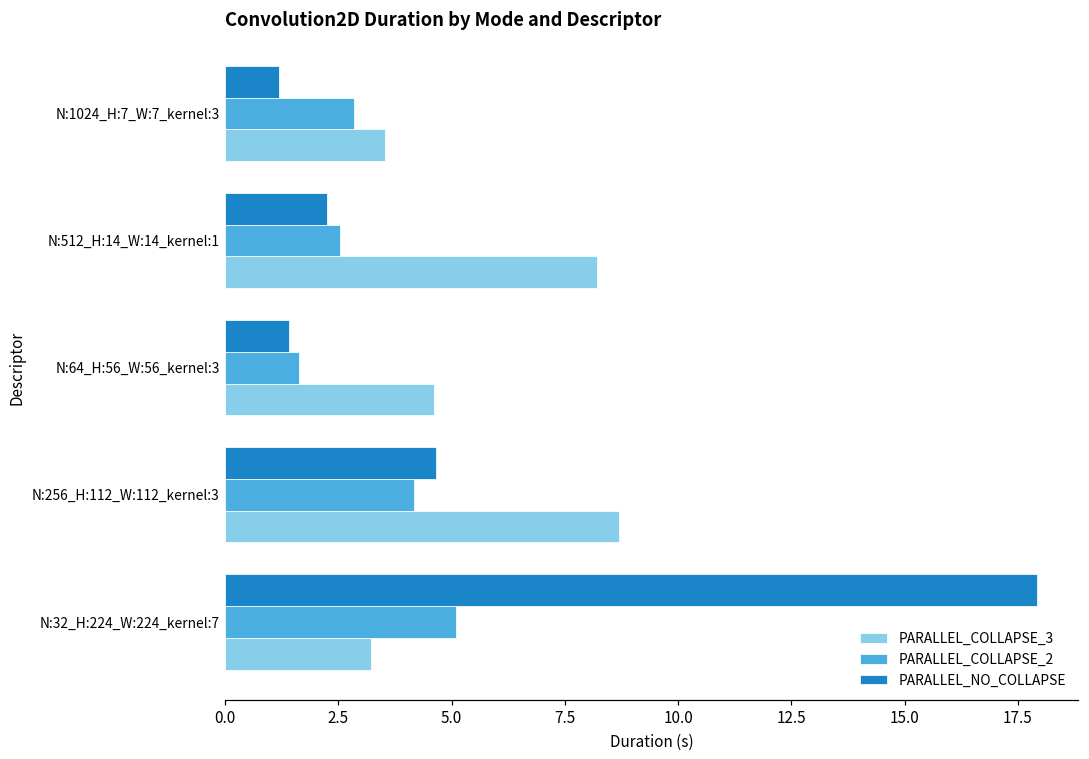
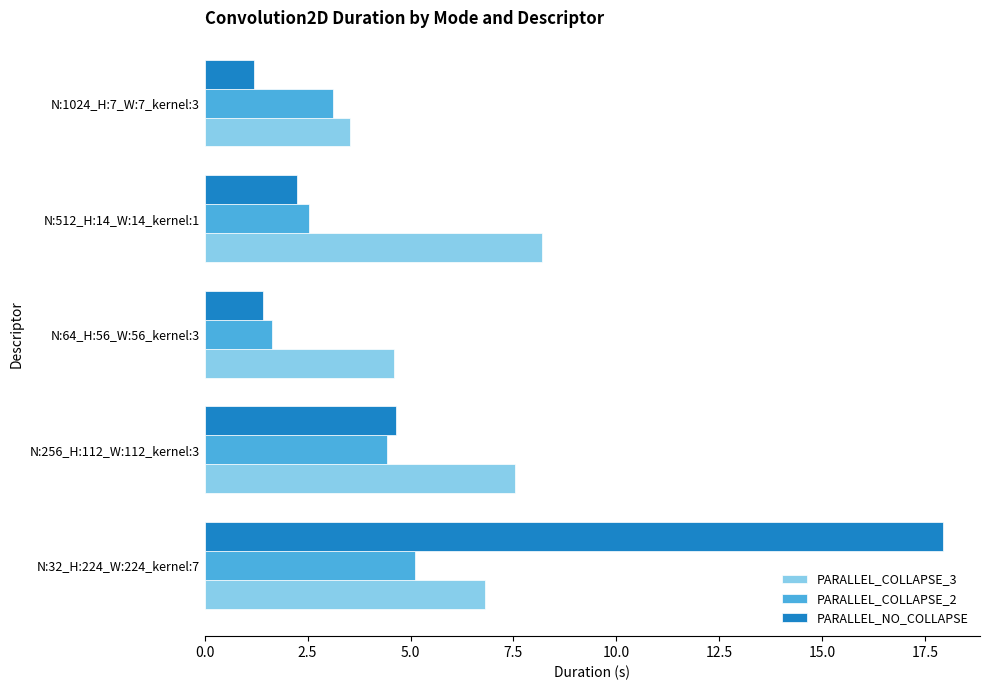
PARALLEL_COLLAPSE_2, N:1024_H:7_W:7_kernel:3: 2.9 -> 3.1
PARALLEL_COLLAPSE_2, N:256_H:112_W:112_kernel:3: 4.2 -> 4.4
PARALLEL_COLLAPSE_3, N:256_H:112_W:112_kernel:3: 8.7 -> 7.5
PARALLEL_COLLAPSE_3, N:32_H:224_W:224_kernel:7: 3.2 -> 6.8
